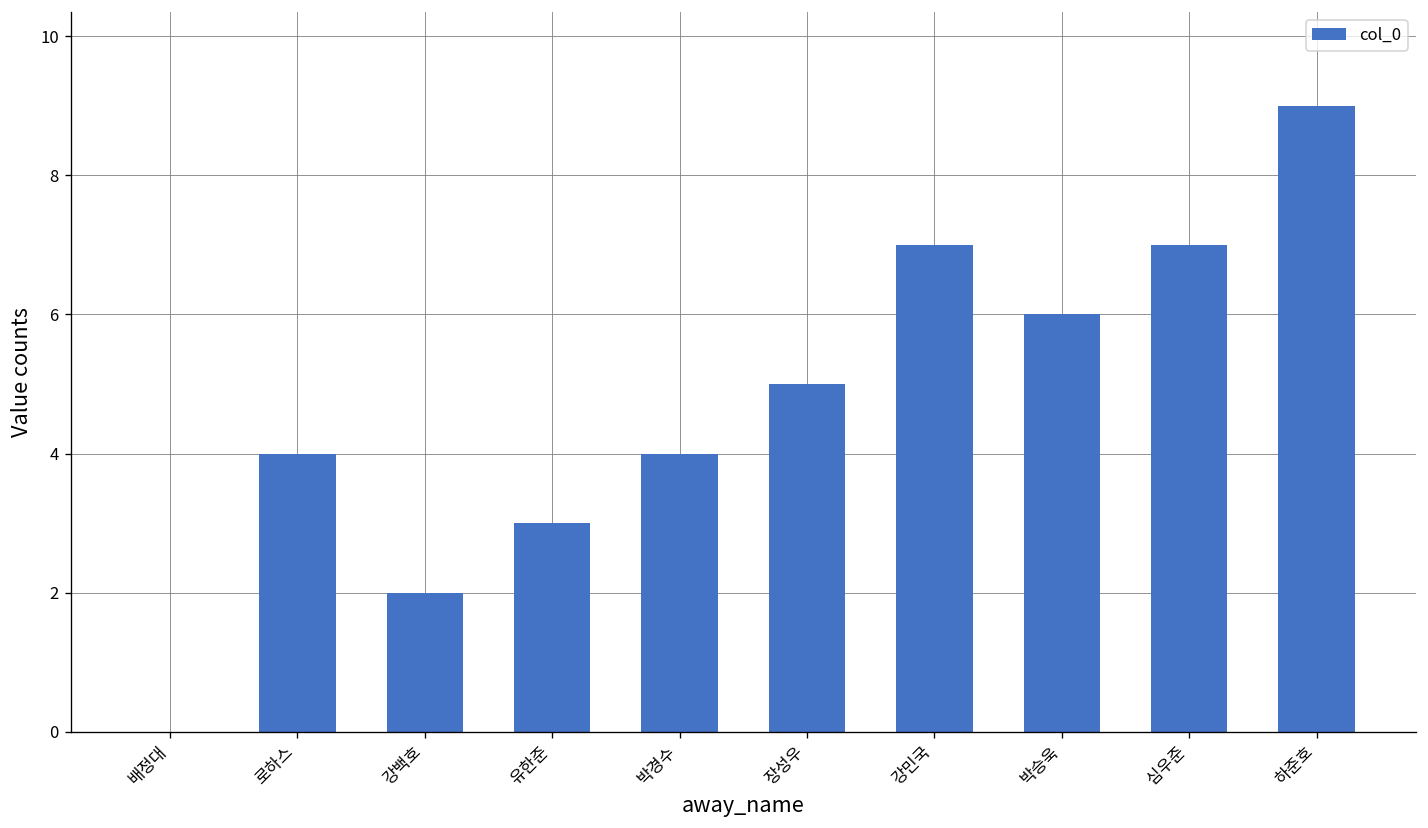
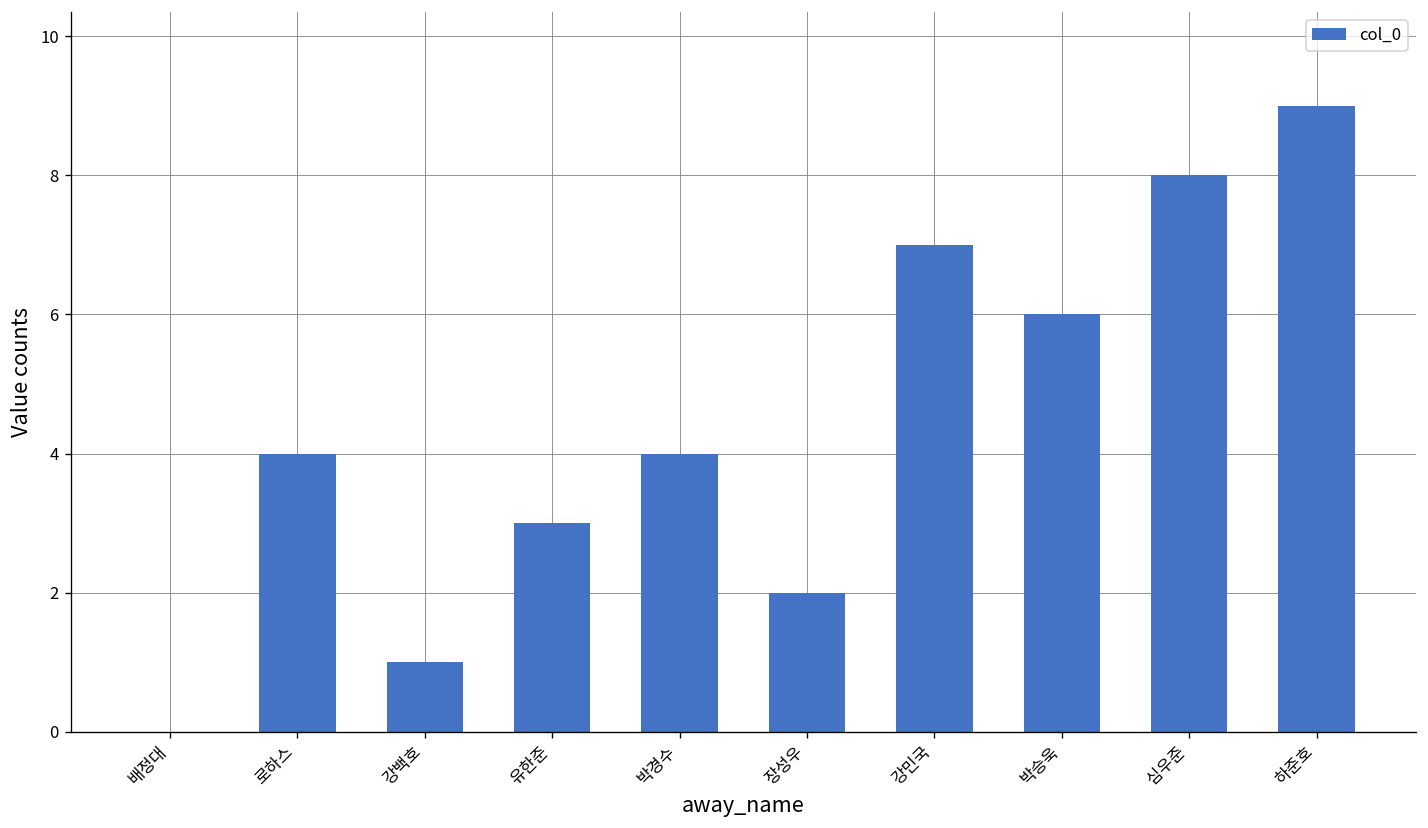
강백호: 2 -> 1
장성우: 5 -> 2
심우준: 7 -> 8
